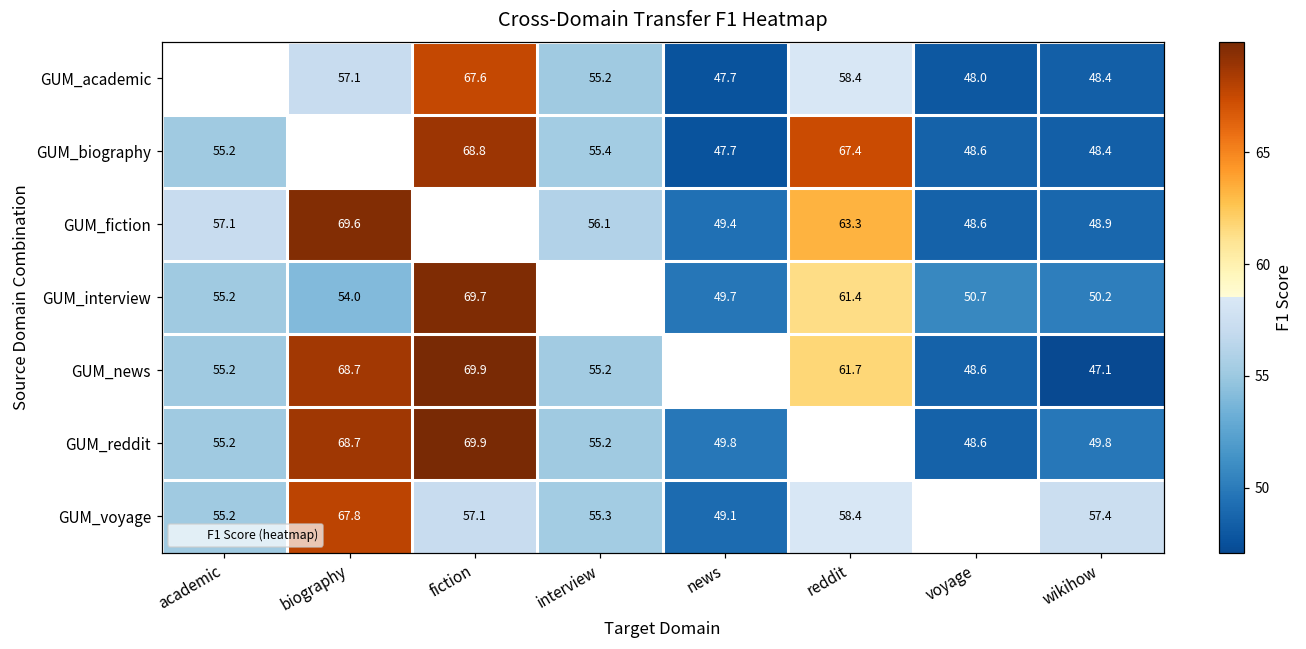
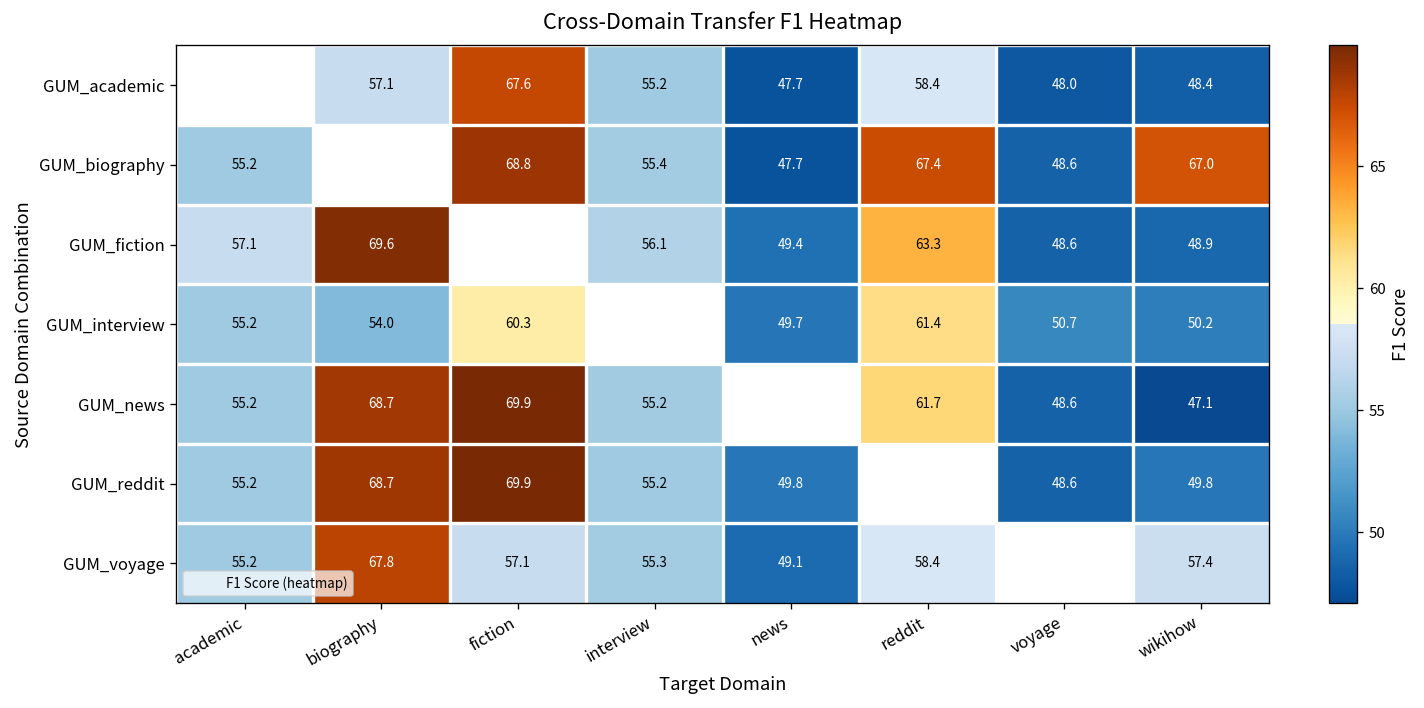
GUM_biography, wikihow: 48.4 -> 67.0
GUM_interview, fiction: 69.7 -> 60.3
